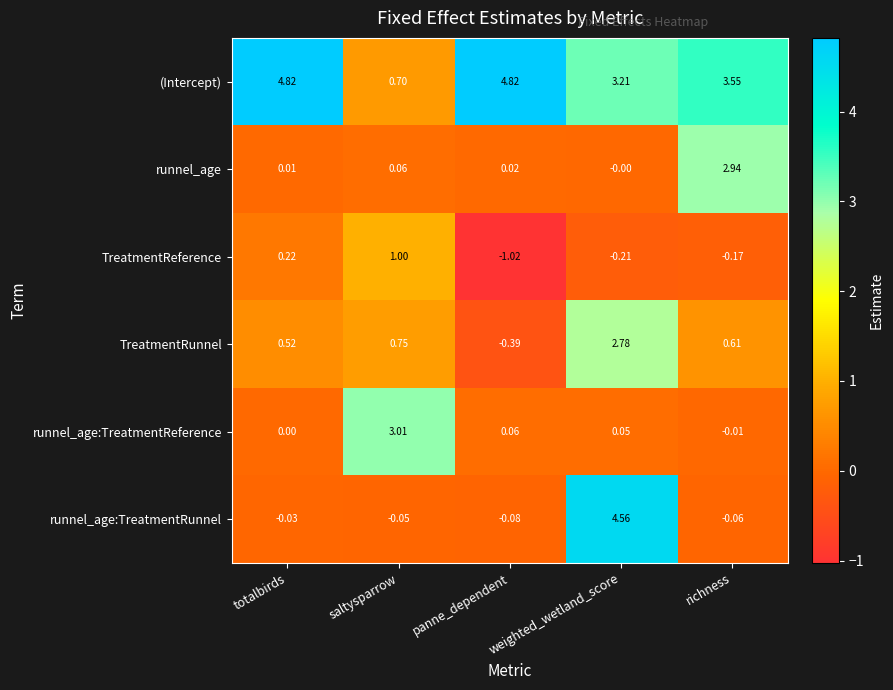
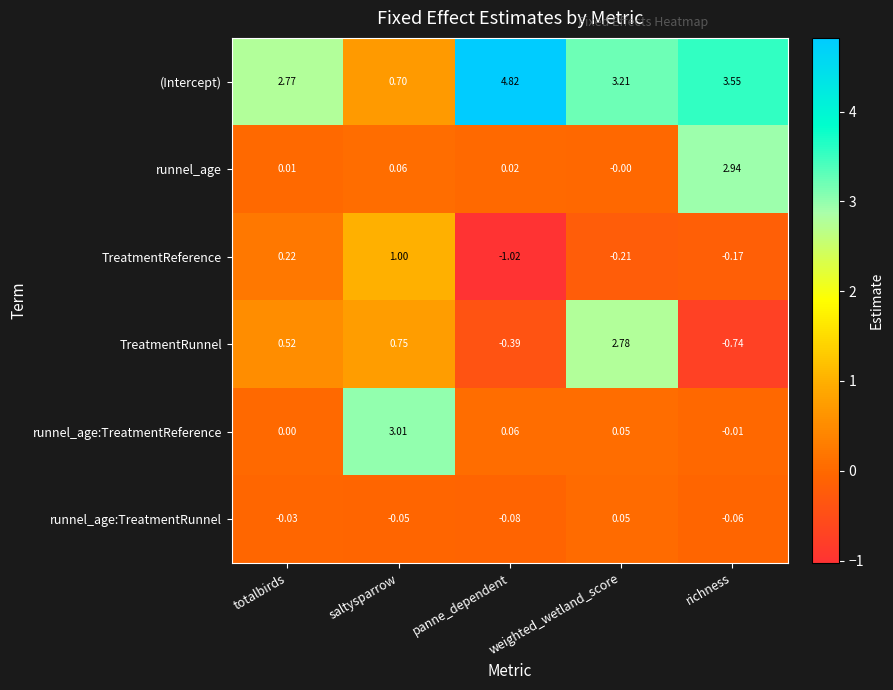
(Intercept), totalbirds: 4.82 -> 2.77
TreatmentRunnel, richness: 0.61 -> -0.74
runnel_age:TreatmentRunnel, weighted_wetland_score: 4.56 -> 0.05
